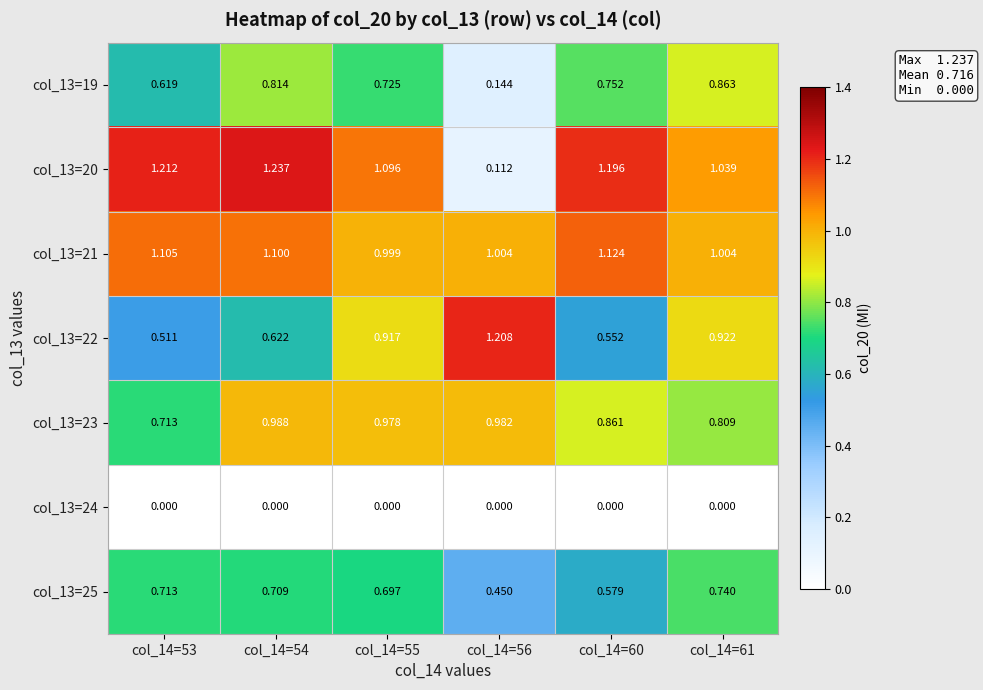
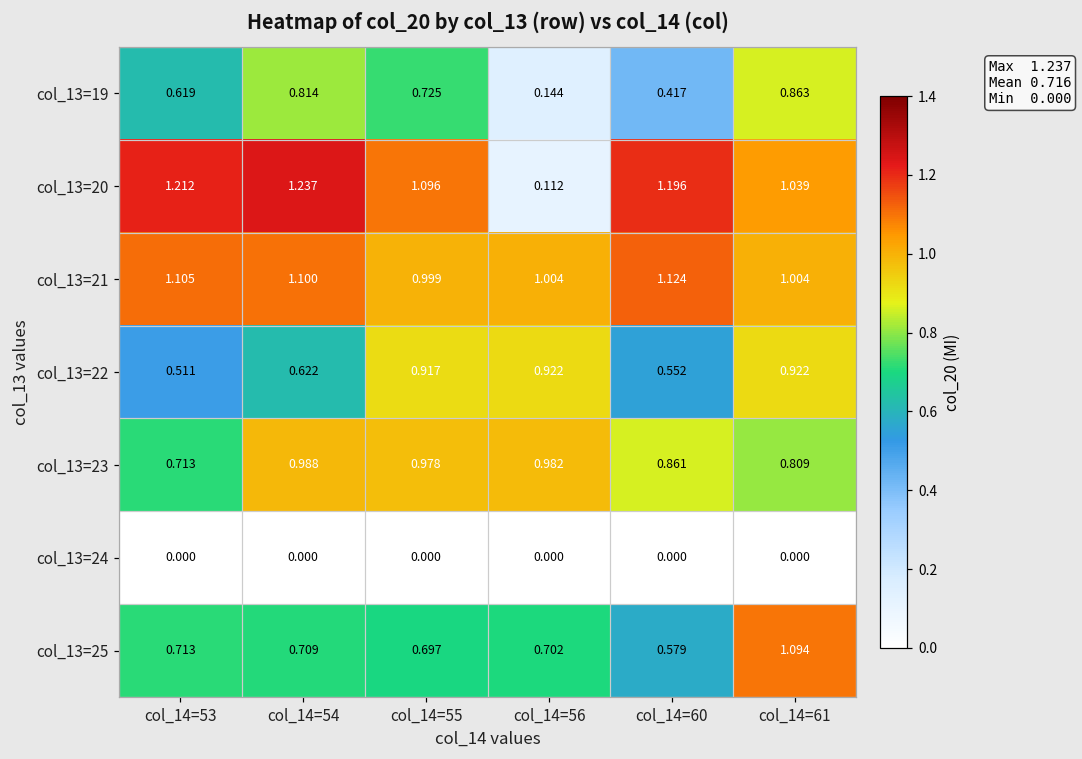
col_13=19, col_14=60: 0.752 -> 0.417
col_13=22, col_14=56: 1.208 -> 0.922
col_13=25, col_14=56: 0.450 -> 0.702
col_13=25, col_14=61: 0.740 -> 1.094
